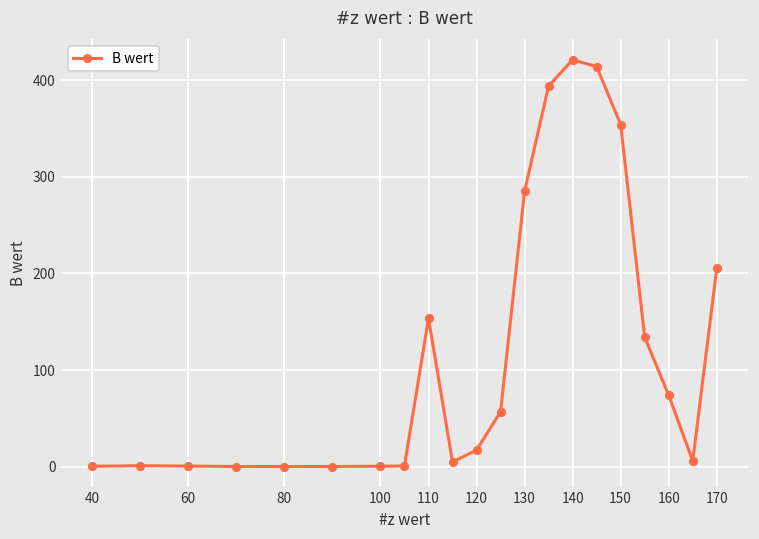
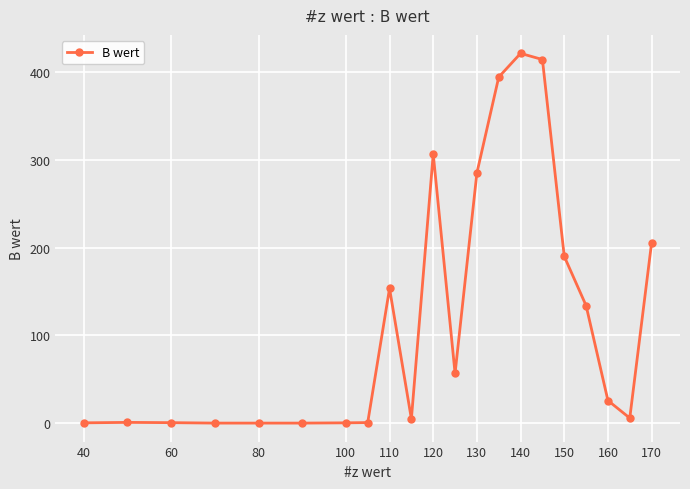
120: 20 -> 310
150: 350 -> 190
160: 70 -> 30
